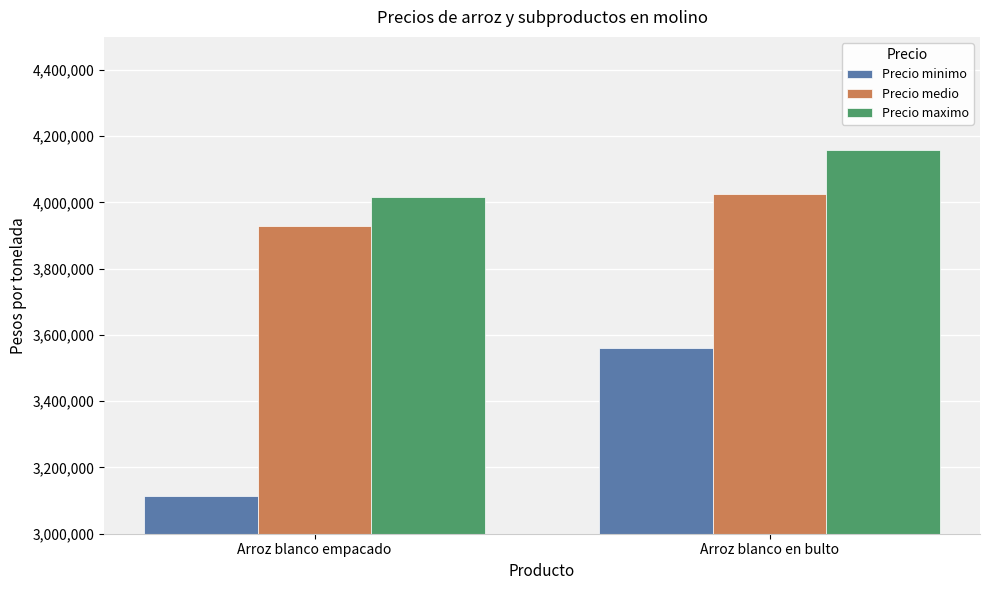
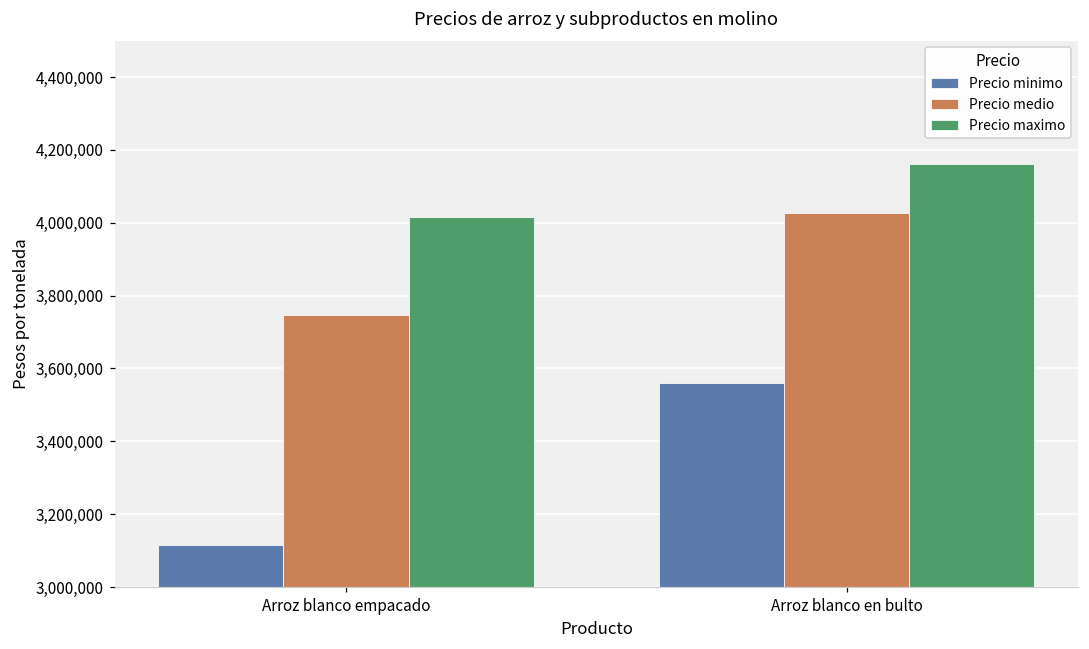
Precio medio, Arroz blanco empacado: 3,930,000 -> 3,750,000
